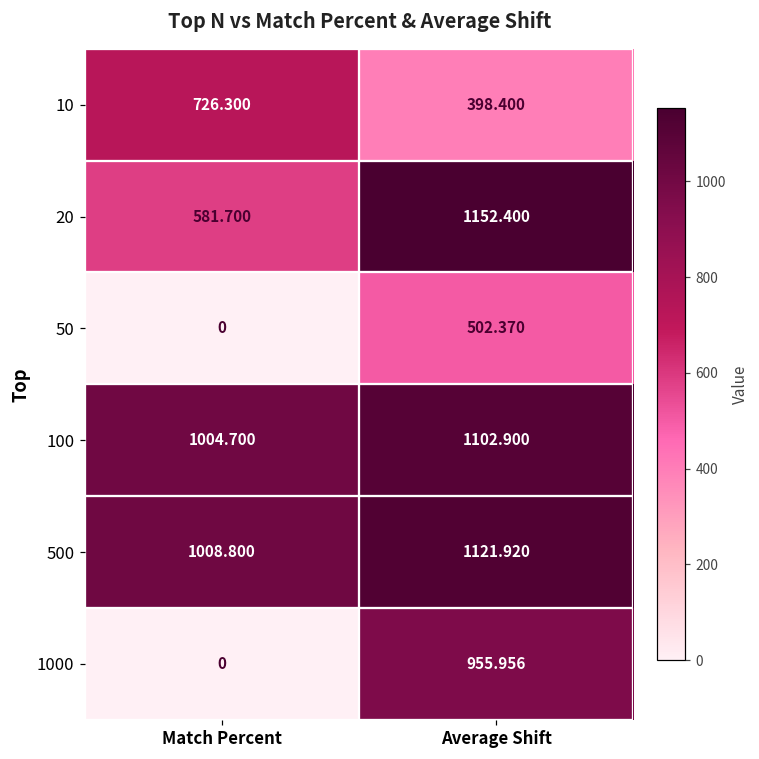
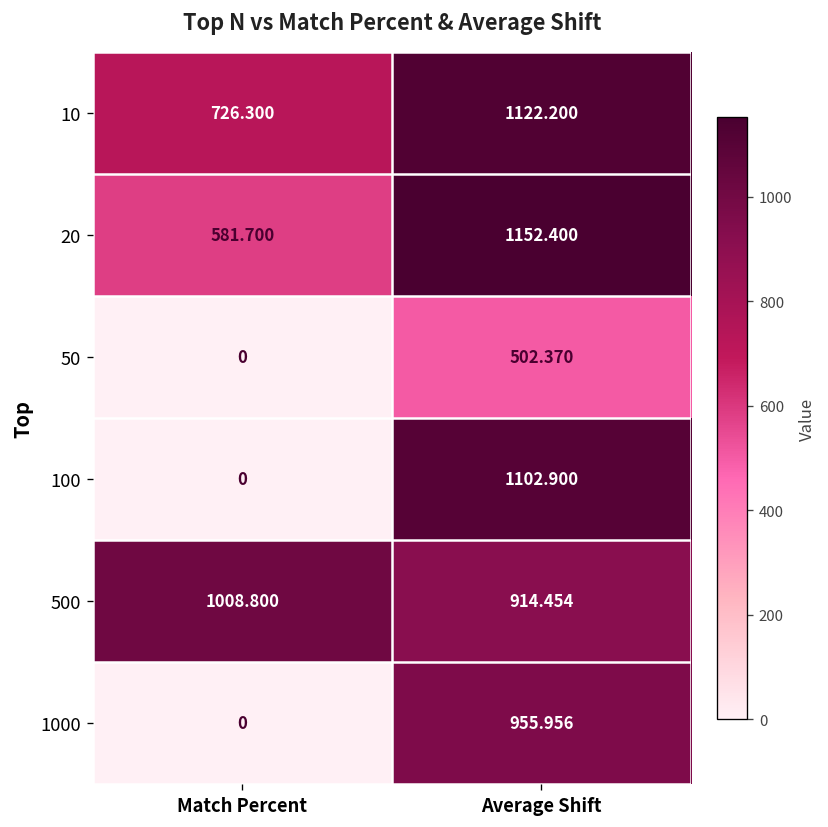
10, Average Shift: 398.400 -> 1122.200
100, Match Percent: 1004.700 -> 0
500, Average Shift: 1121.920 -> 914.454
